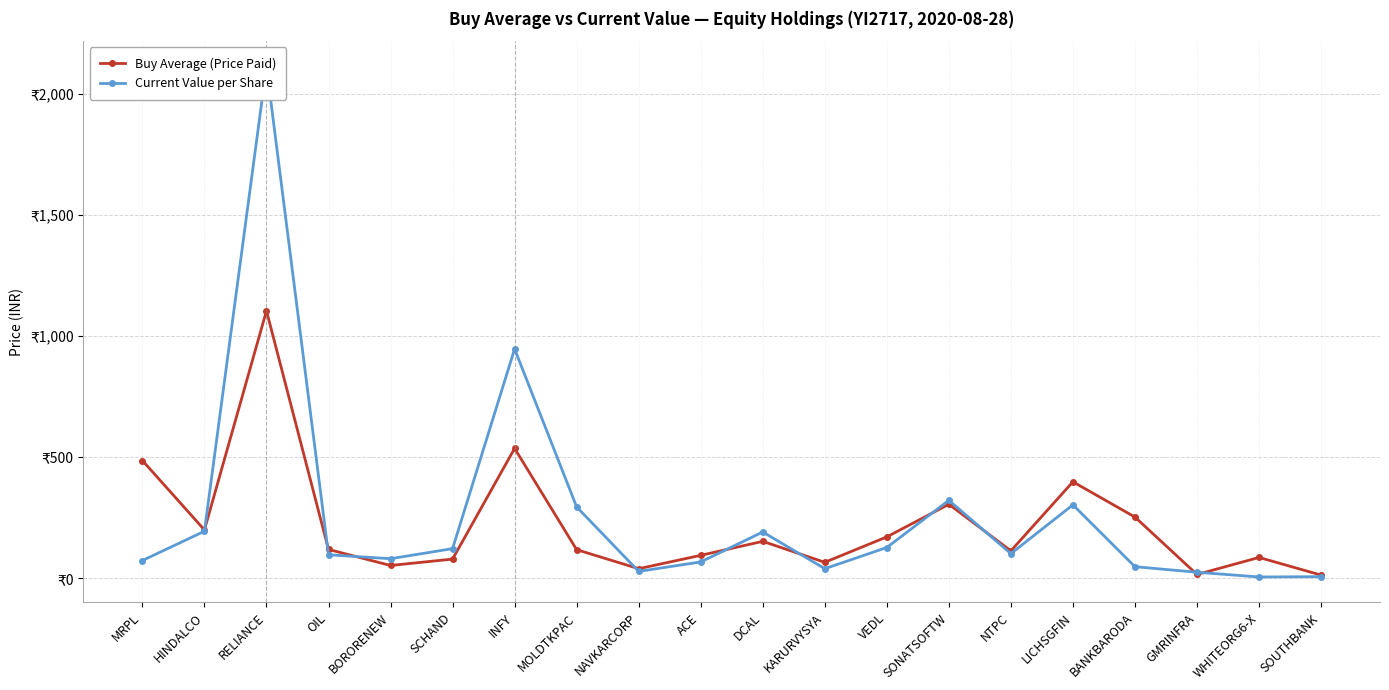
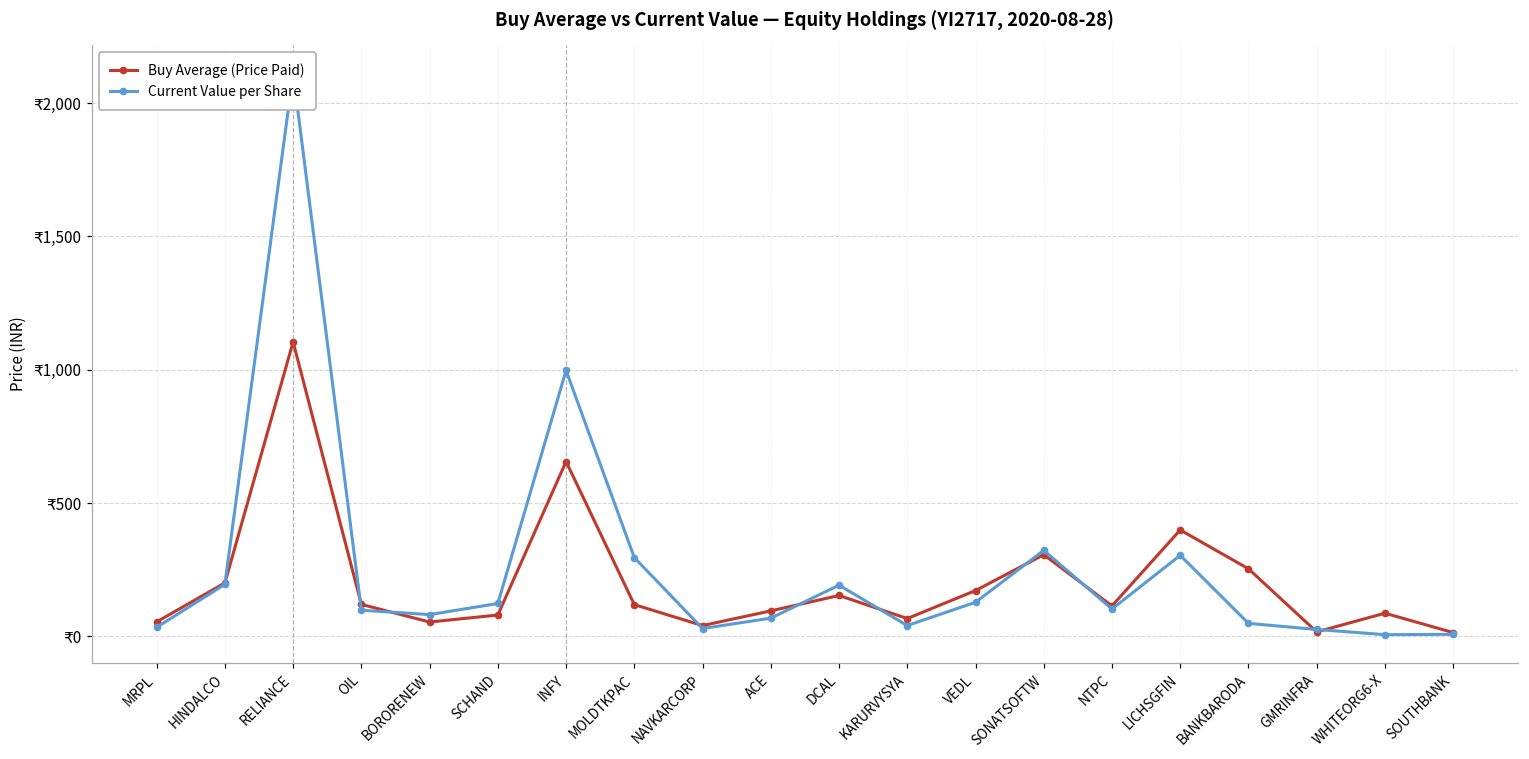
Buy Average (Price Paid), MRPL: ₹490 -> ₹50
Current Value per Share, MRPL: ₹70 -> ₹30
Buy Average (Price Paid), INFY: ₹540 -> ₹660
Current Value per Share, INFY: ₹950 -> ₹1,000
